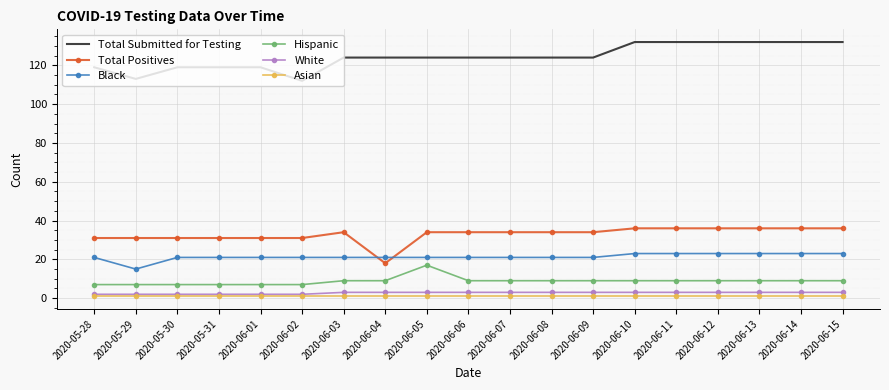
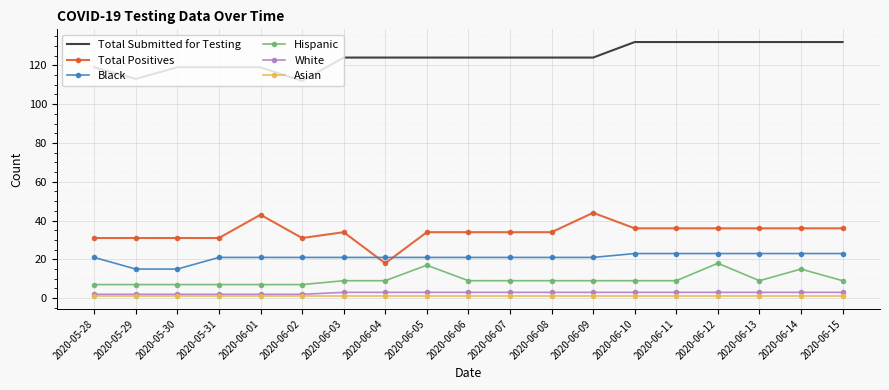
Black, 2020-05-30: 21 -> 15
Total Positives, 2020-06-01: 31 -> 43
Total Positives, 2020-06-09: 34 -> 44
Hispanic, 2020-06-12: 9 -> 18
Hispanic, 2020-06-14: 9 -> 15
